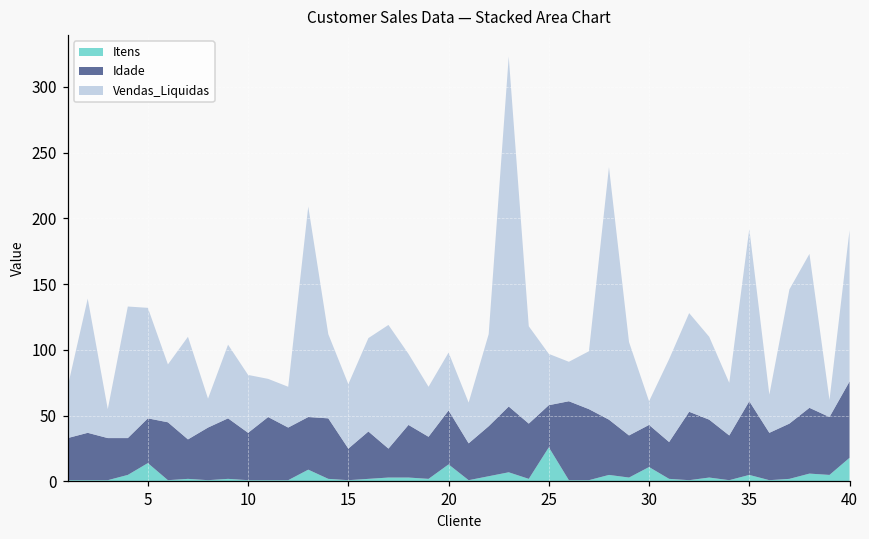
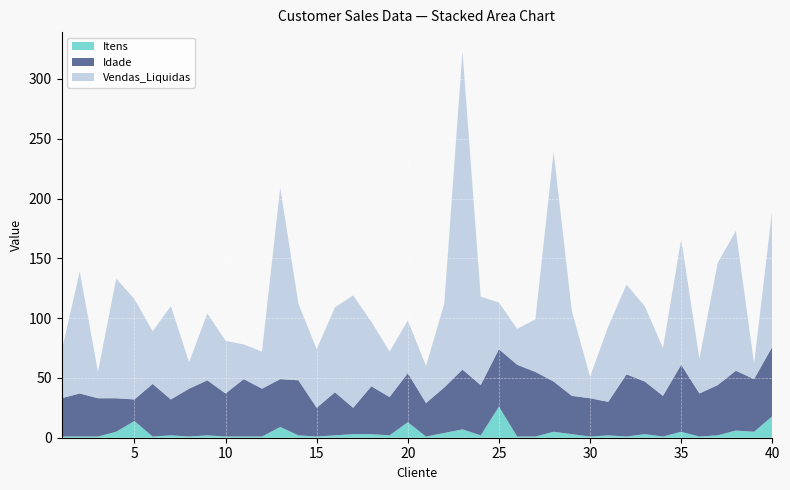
Idade, 5: 34 -> 18
Idade, 25: 32 -> 48
Itens, 30: 11 -> 1
Vendas_Liquidas, 35: 131 -> 105
